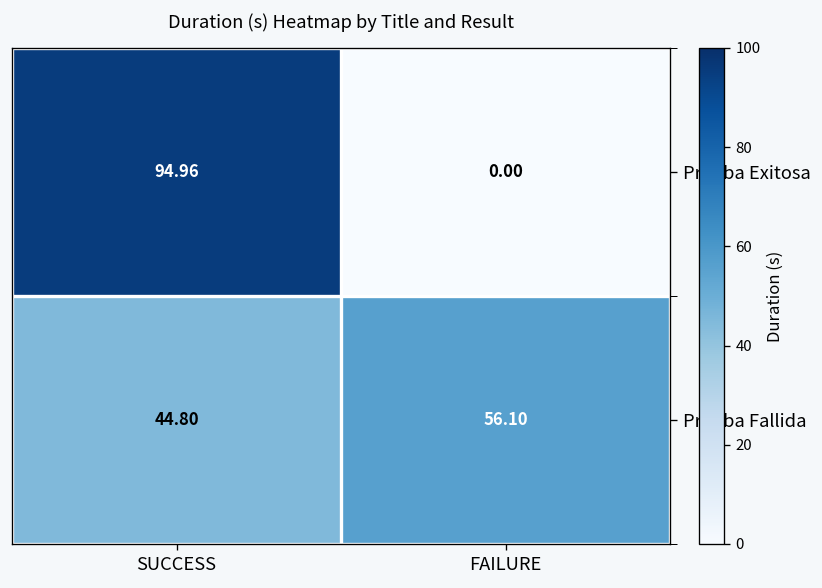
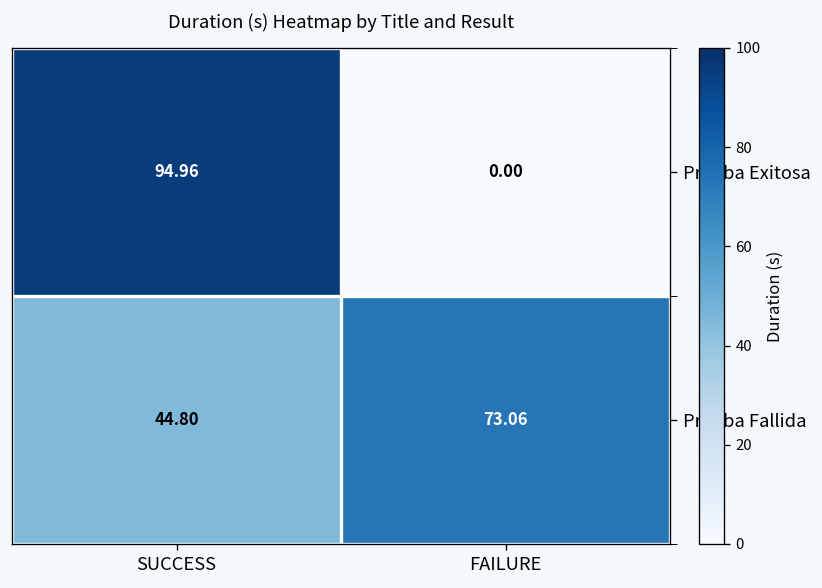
Prueba Fallida, FAILURE: 56.10 -> 73.06
